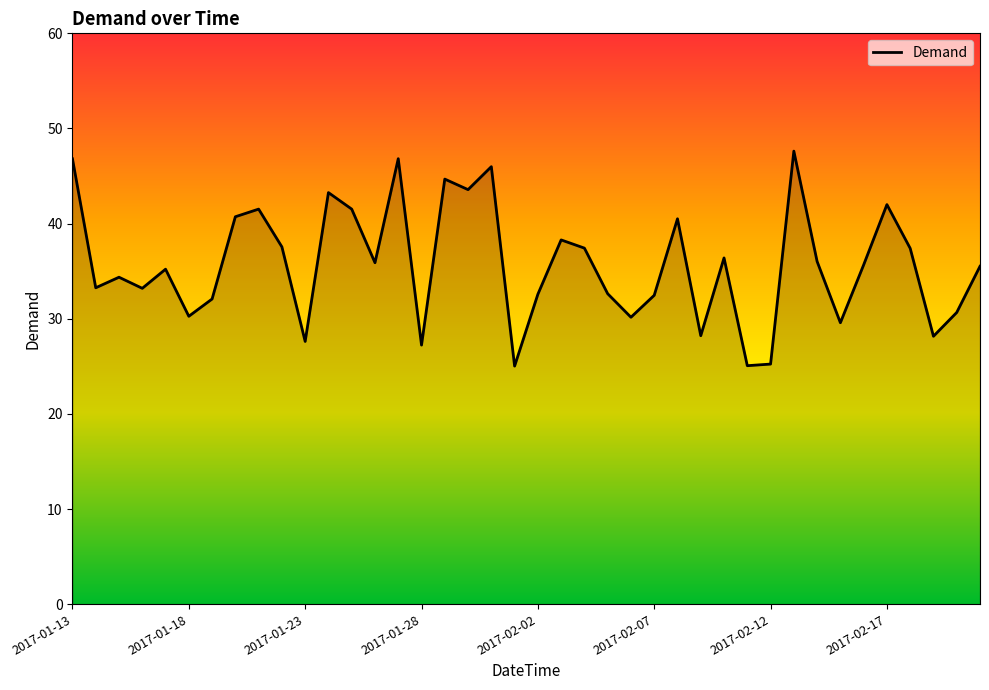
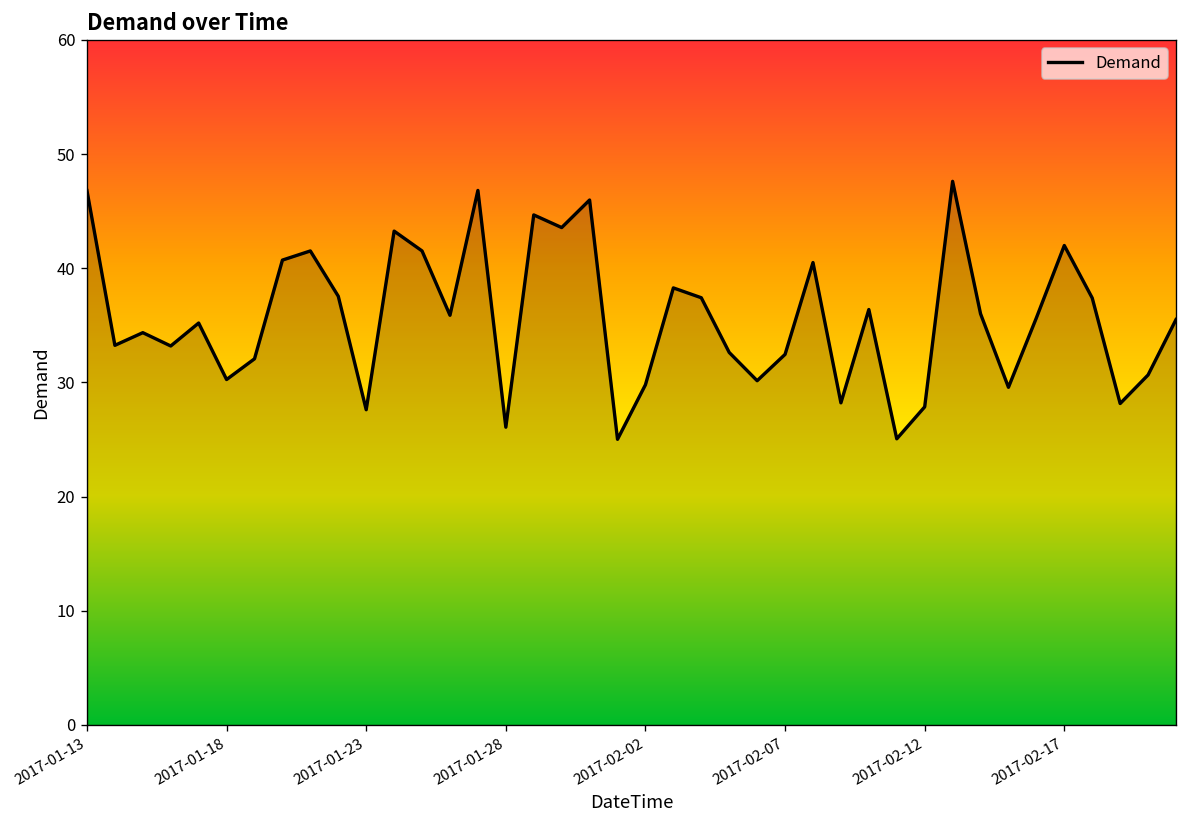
2017-01-28: 27 -> 26
2017-02-02: 33 -> 30
2017-02-12: 25 -> 28
